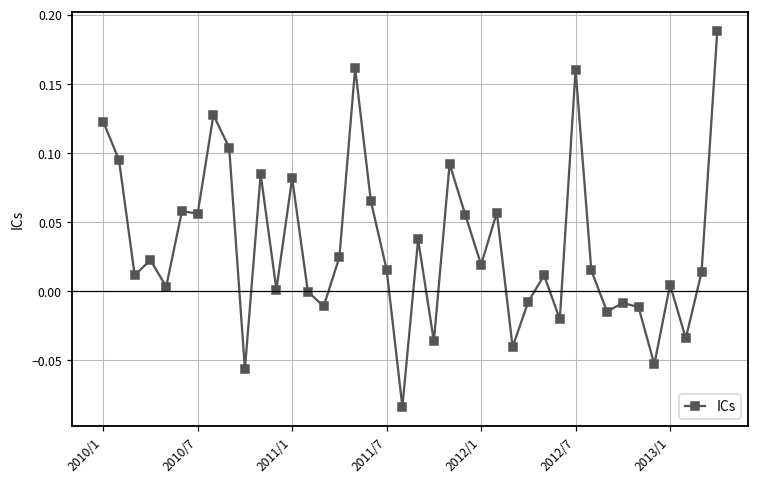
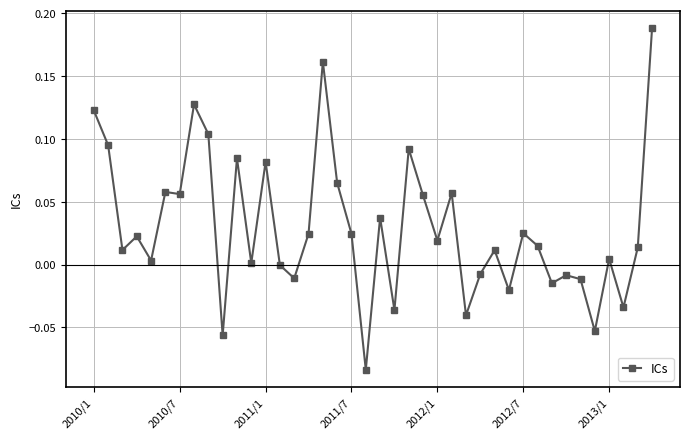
2011/7: 0.016 -> 0.025
2012/7: 0.160 -> 0.025
